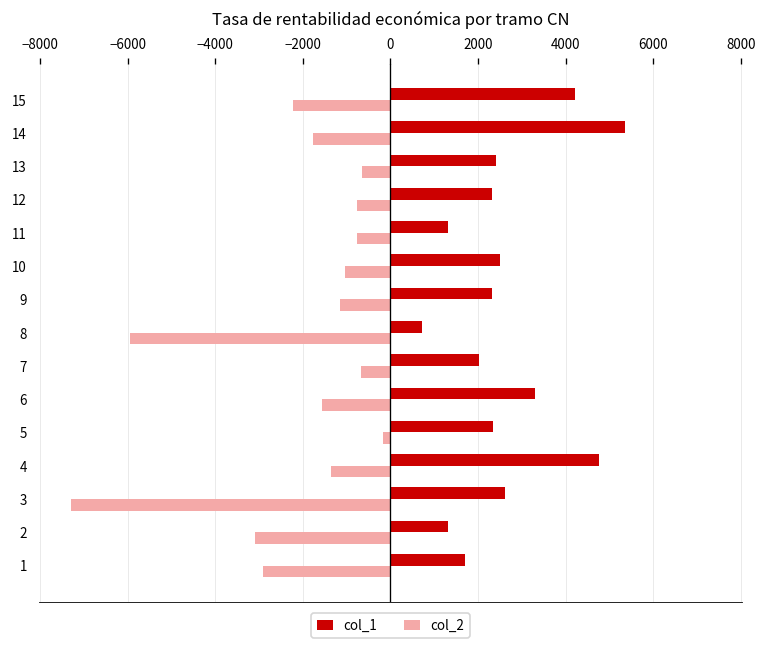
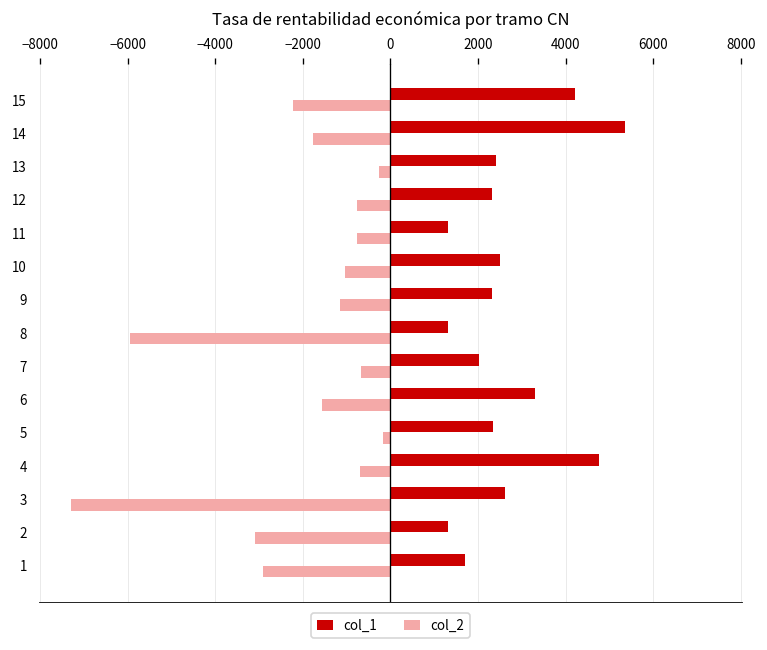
col_2, 13: -700 -> -300
col_1, 8: 700 -> 1300
col_2, 4: -1400 -> -700
